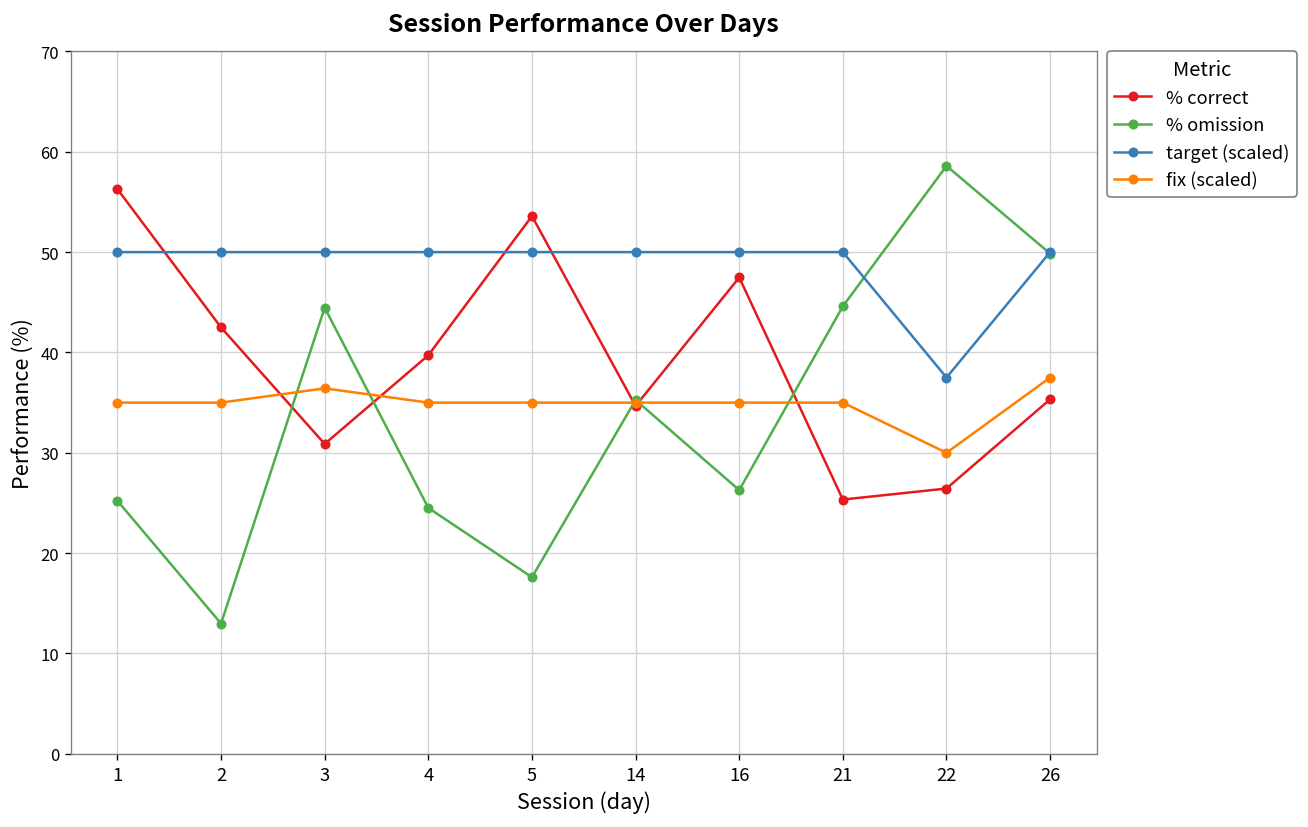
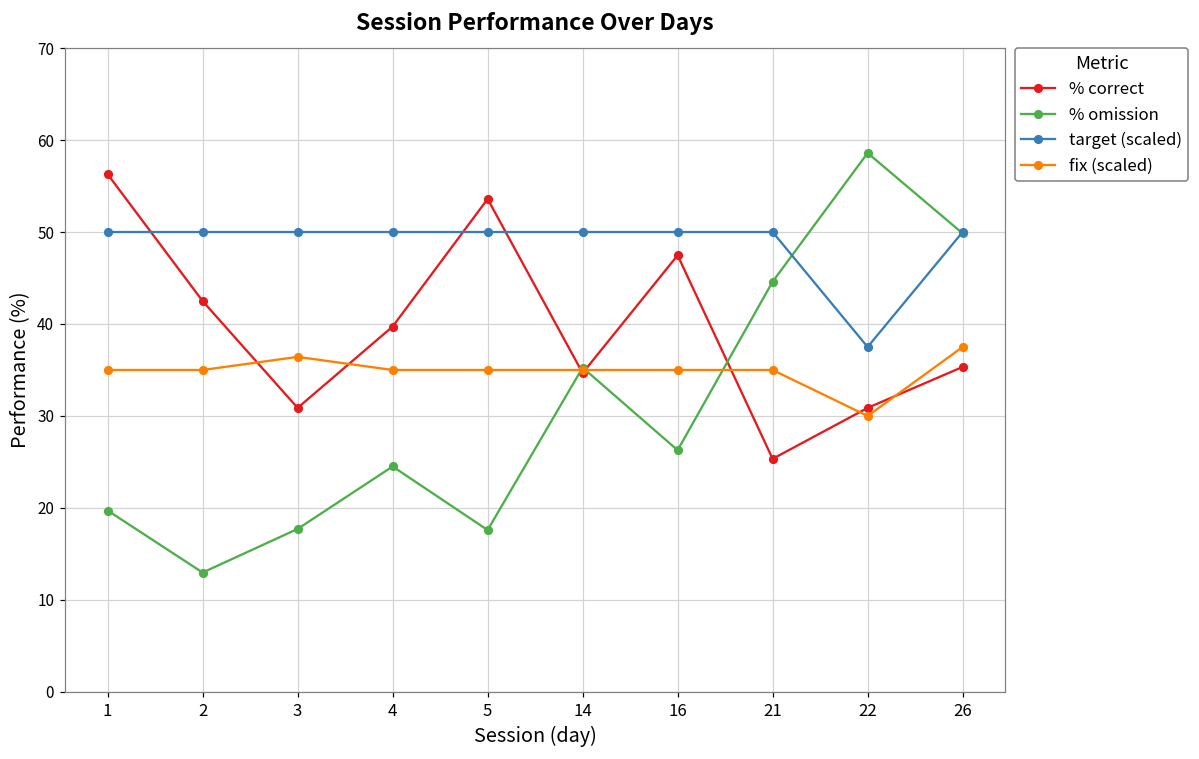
% omission, 1: 25 -> 20
% omission, 3: 44 -> 18
% correct, 22: 26 -> 31
